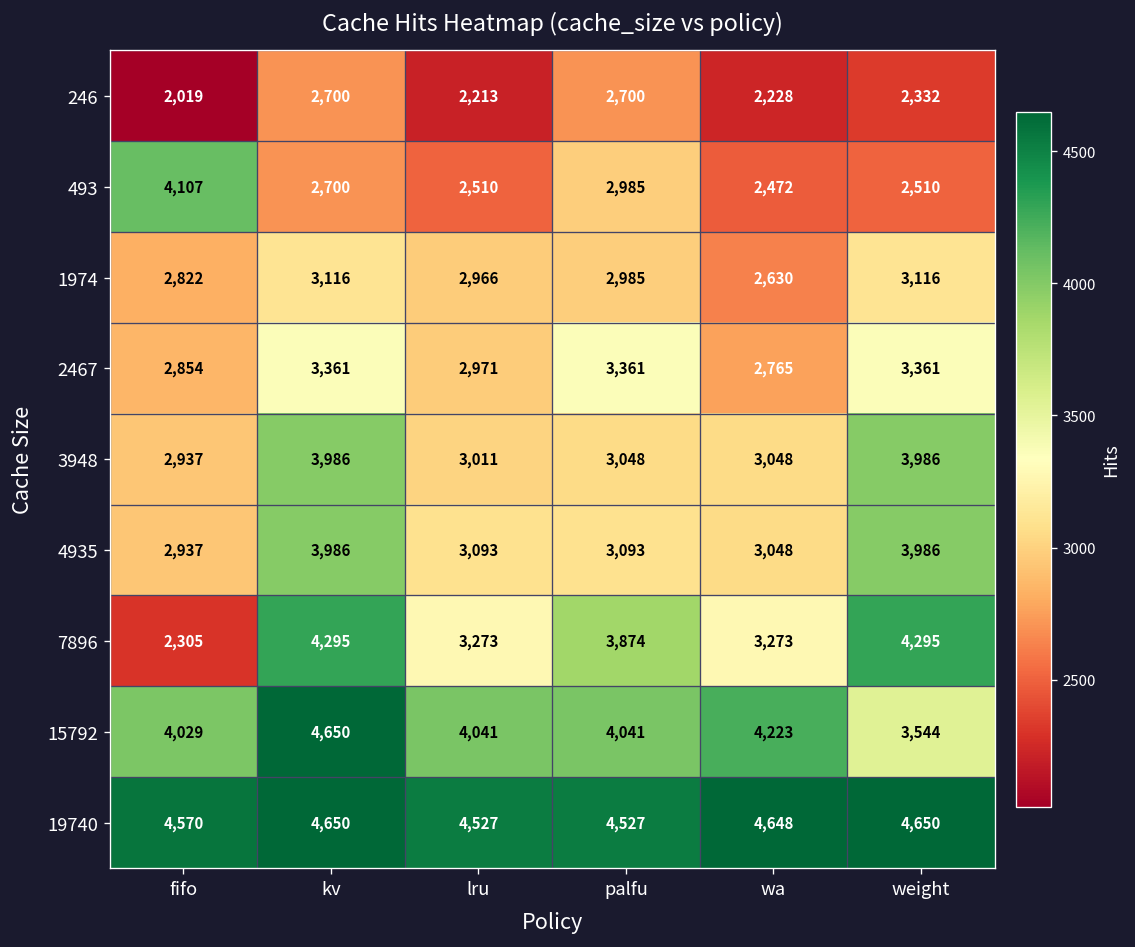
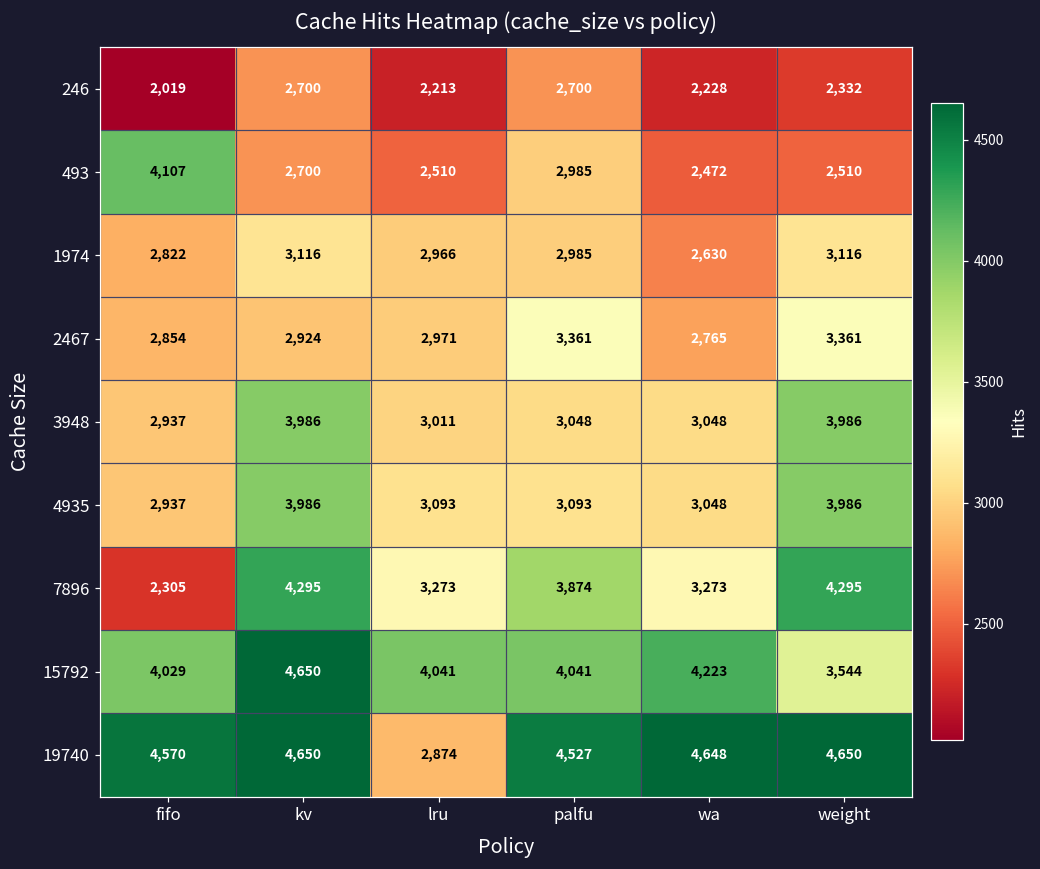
2467, kv: 3,361 -> 2,924
19740, lru: 4,527 -> 2,874
